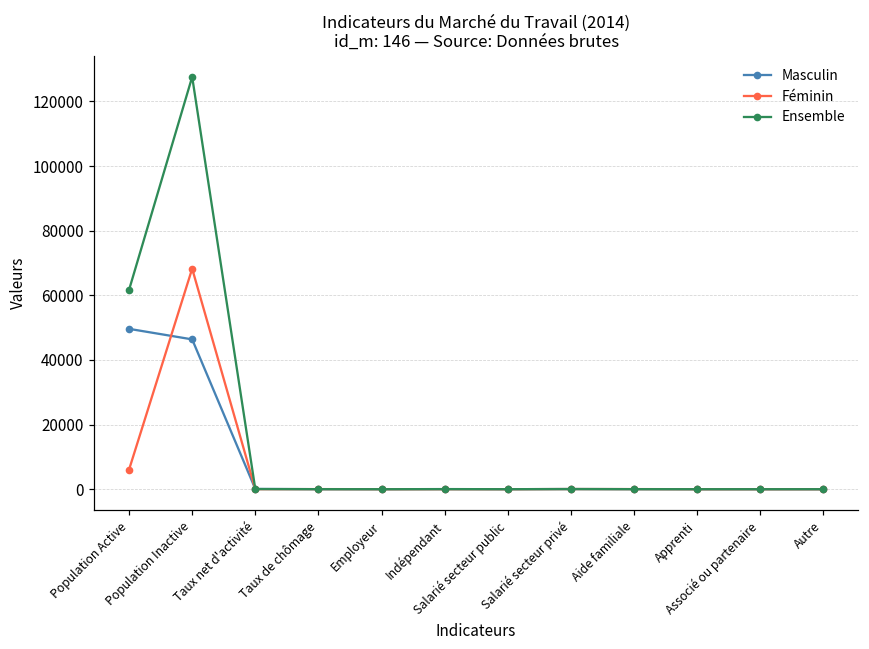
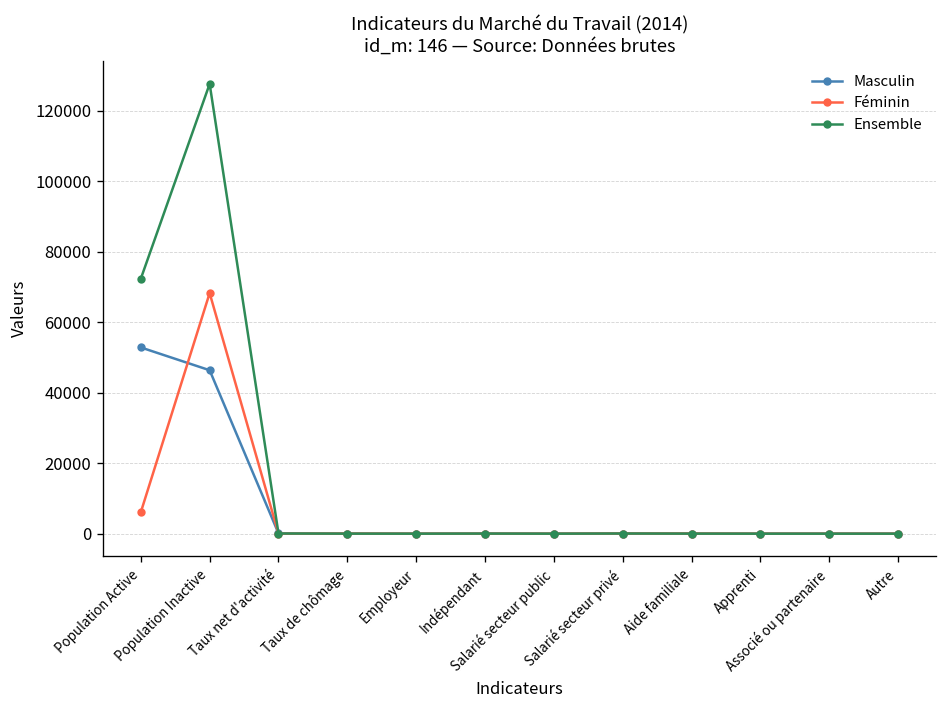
Masculin, Population Active: 50000 -> 53000
Ensemble, Population Active: 62000 -> 72000
